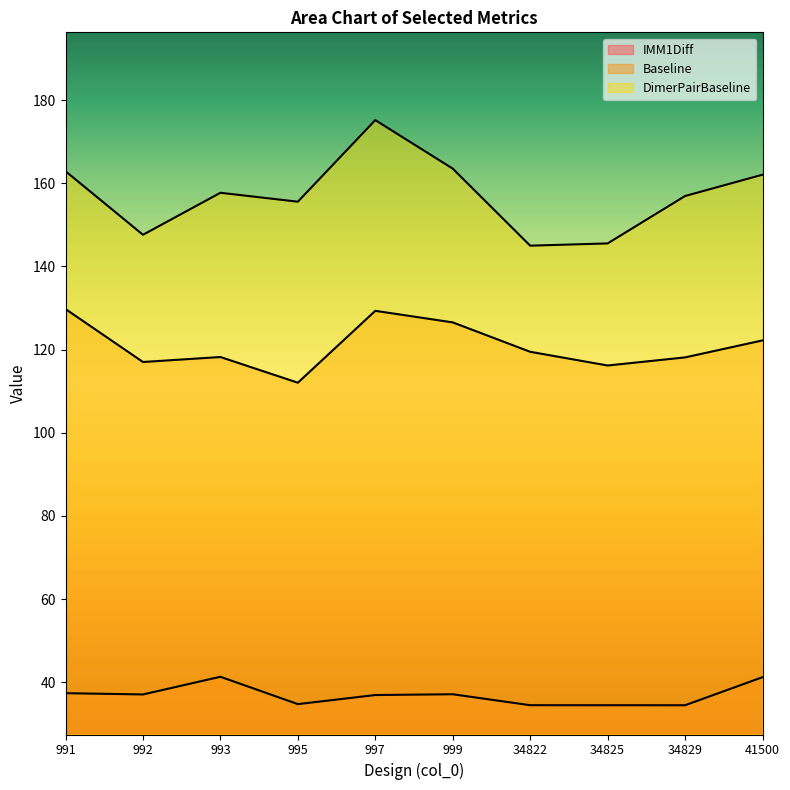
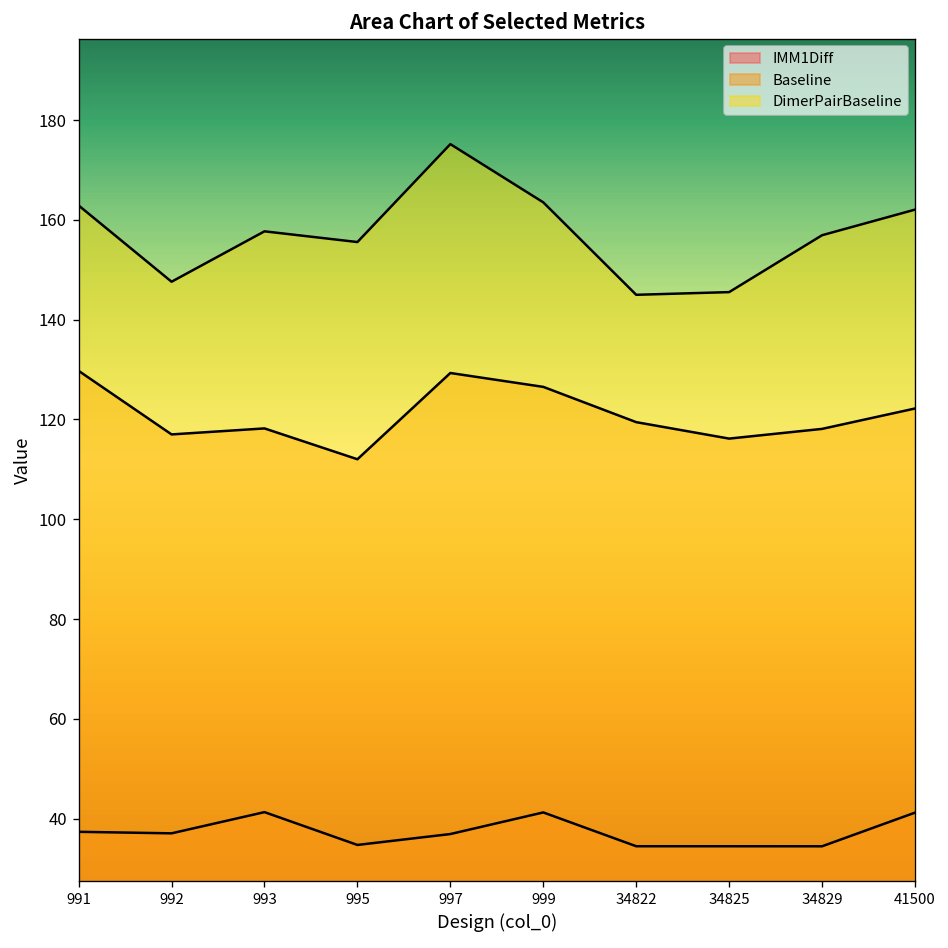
IMM1Diff, 999: 37 -> 41
